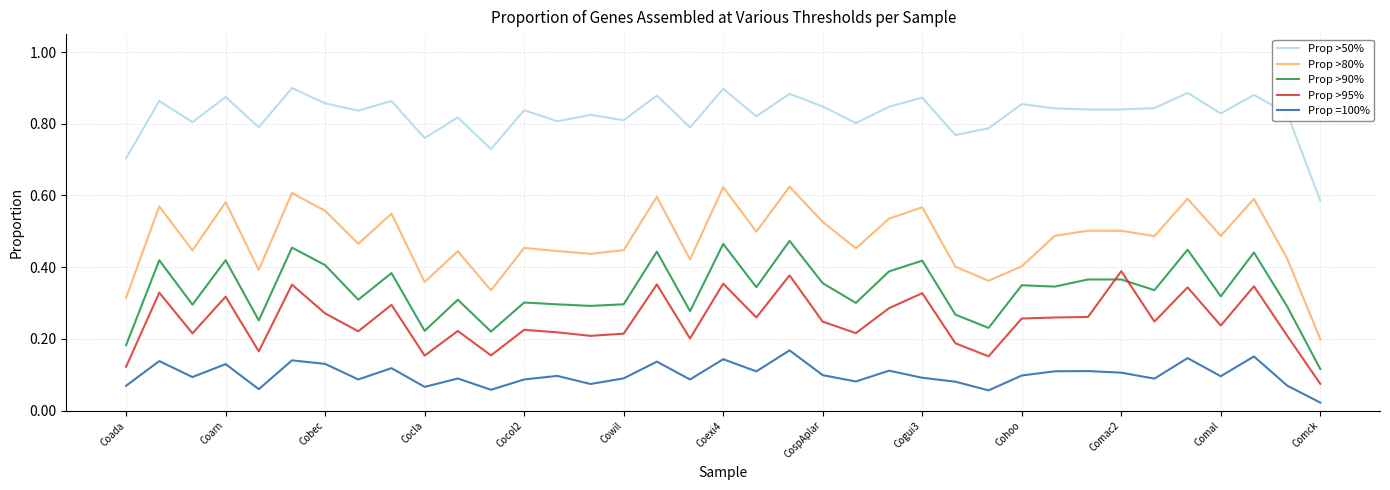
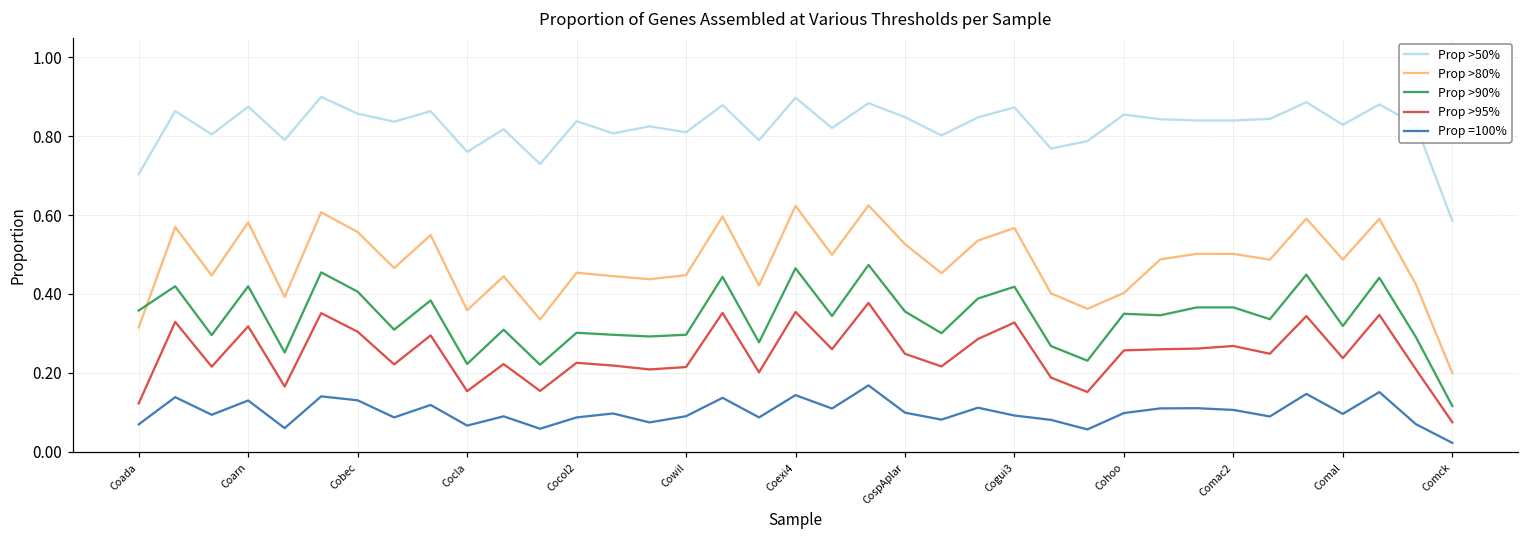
Prop >90%, Coada: 0.18 -> 0.36
Prop >95%, Cobec: 0.27 -> 0.30
Prop >95%, Comac2: 0.39 -> 0.27
